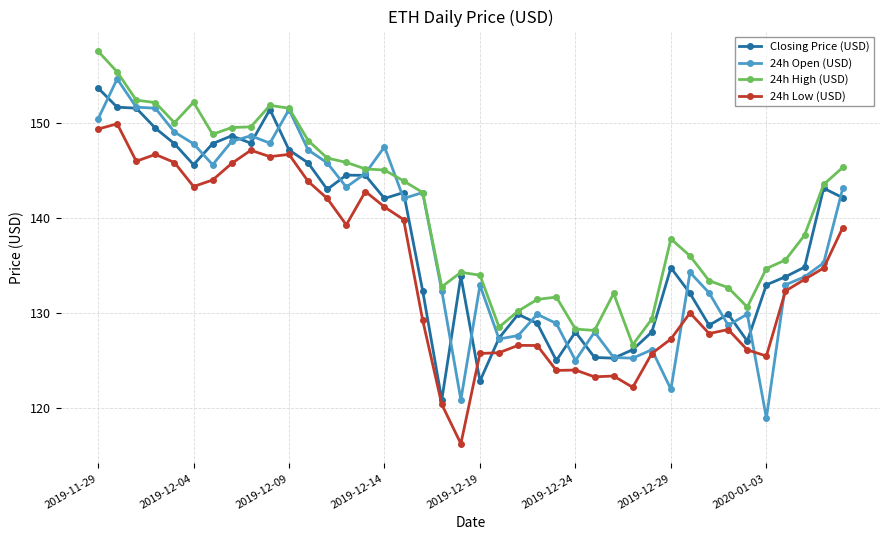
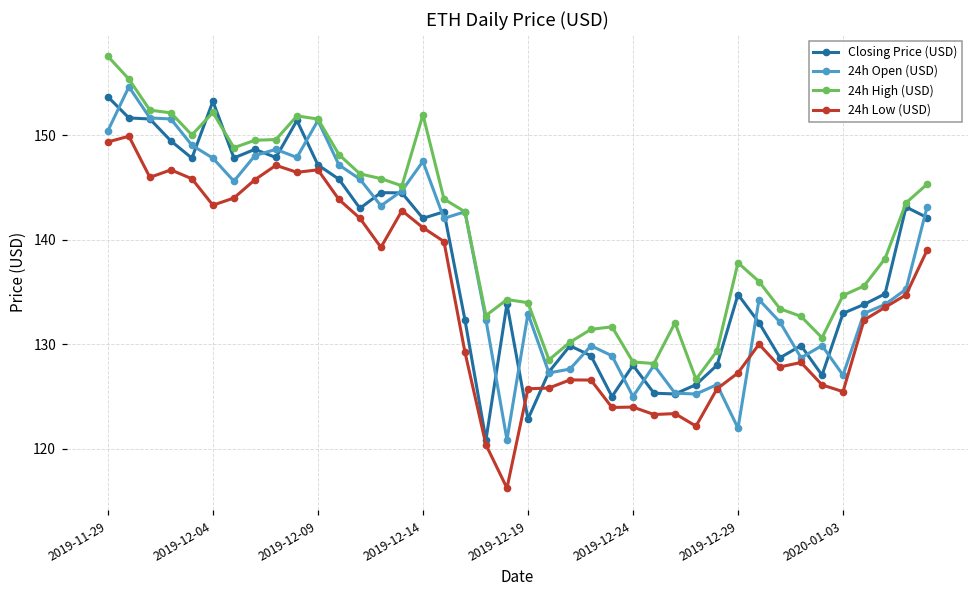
Closing Price (USD), 2019-12-04: 146 -> 153
24h High (USD), 2019-12-14: 145 -> 152
24h Open (USD), 2020-01-03: 119 -> 127
